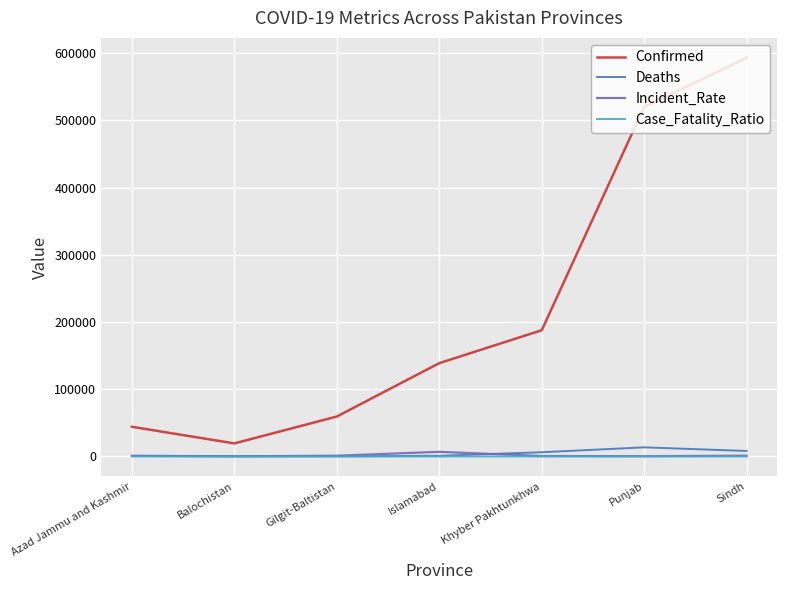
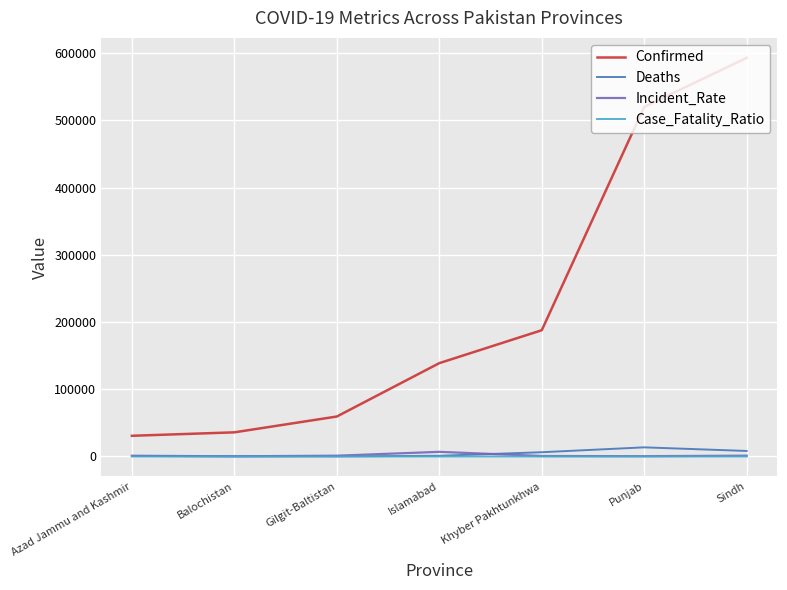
Confirmed, Azad Jammu and Kashmir: 40000 -> 30000
Confirmed, Balochistan: 20000 -> 40000
